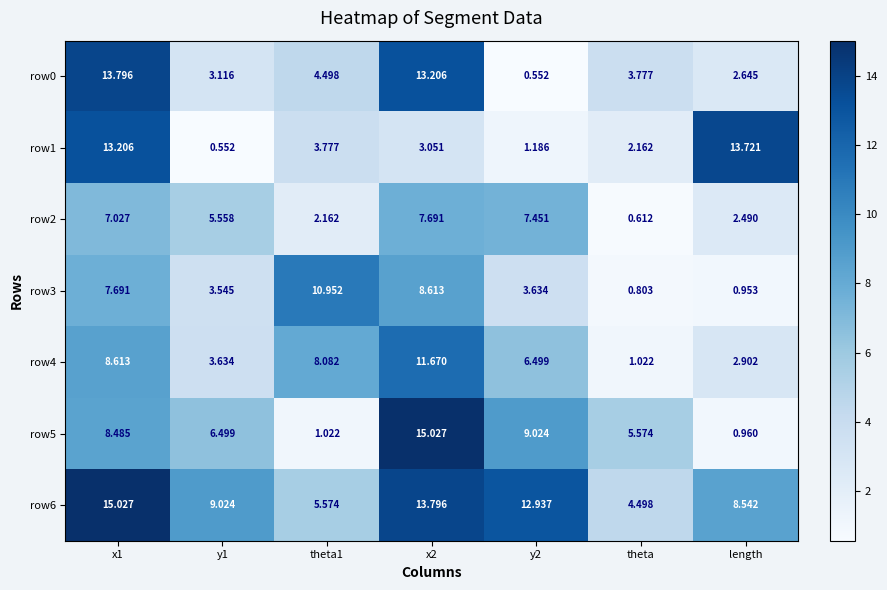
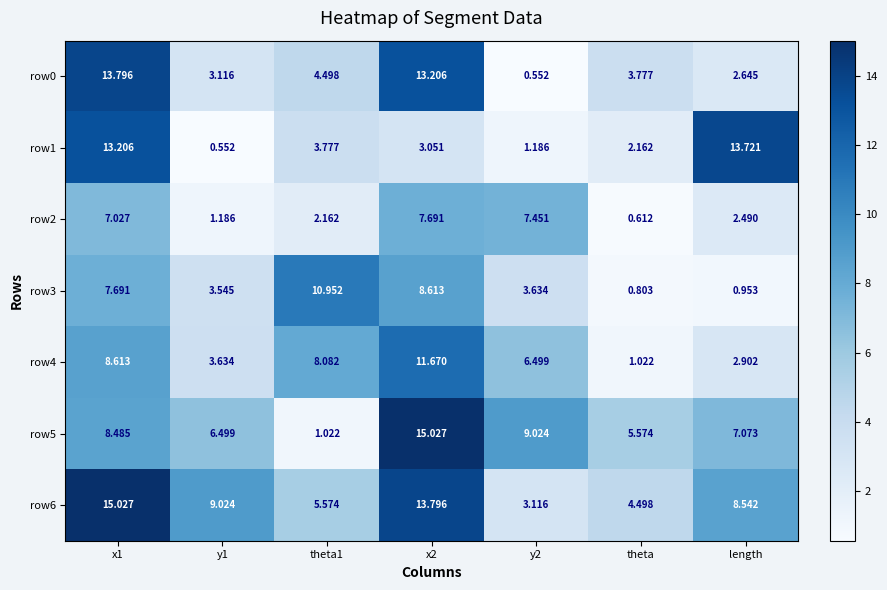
row2, y1: 5.558 -> 1.186
row5, length: 0.960 -> 7.073
row6, y2: 12.937 -> 3.116
